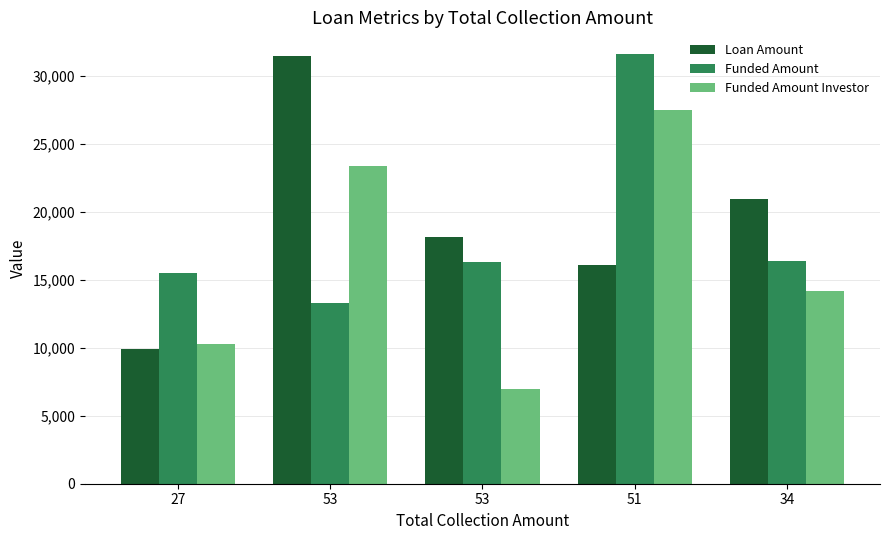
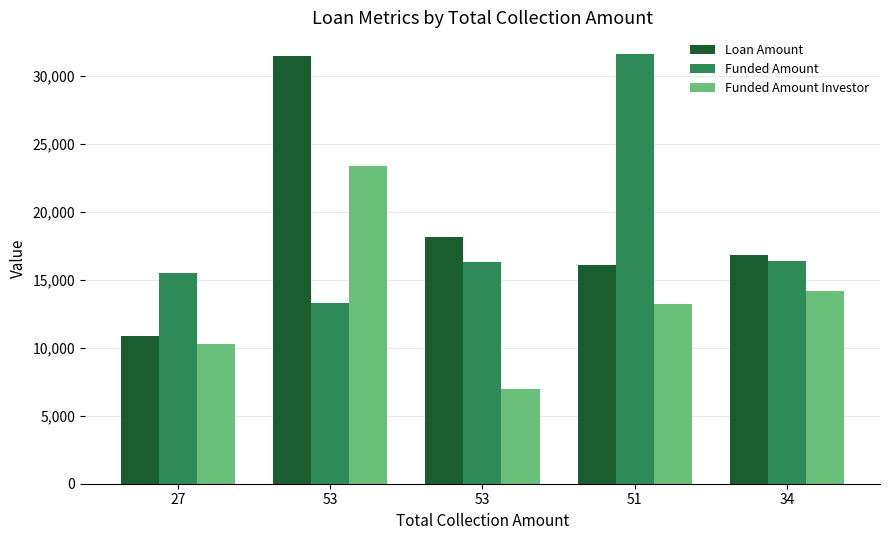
Loan Amount, 27: 9,900 -> 10,900
Funded Amount Investor, 51: 27,500 -> 13,200
Loan Amount, 34: 21,000 -> 16,800
